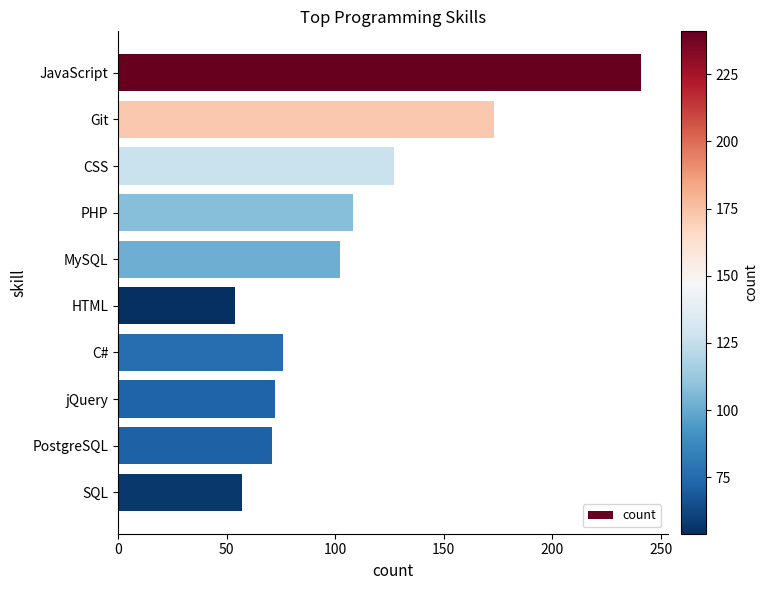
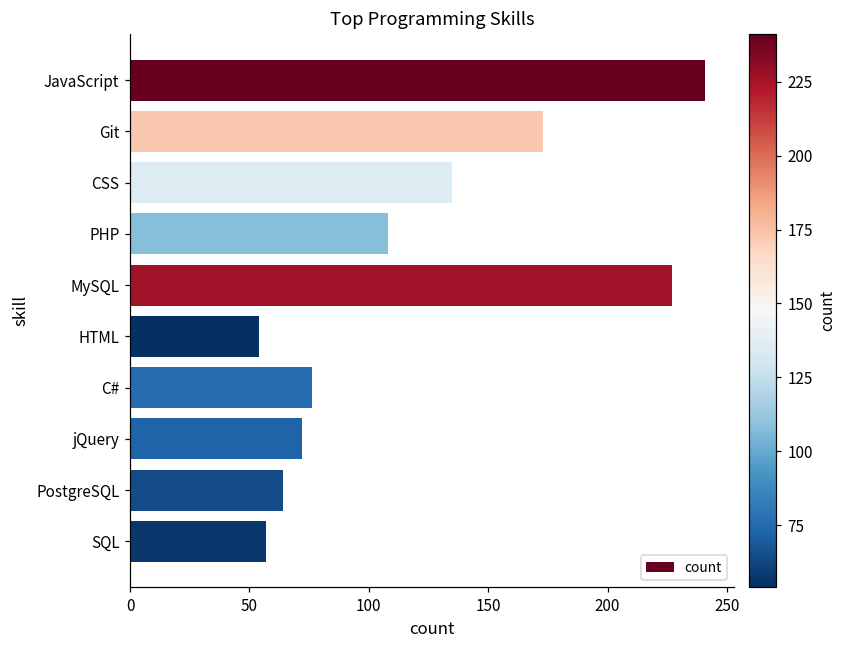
CSS: 127 -> 135
MySQL: 102 -> 227
PostgreSQL: 71 -> 64
